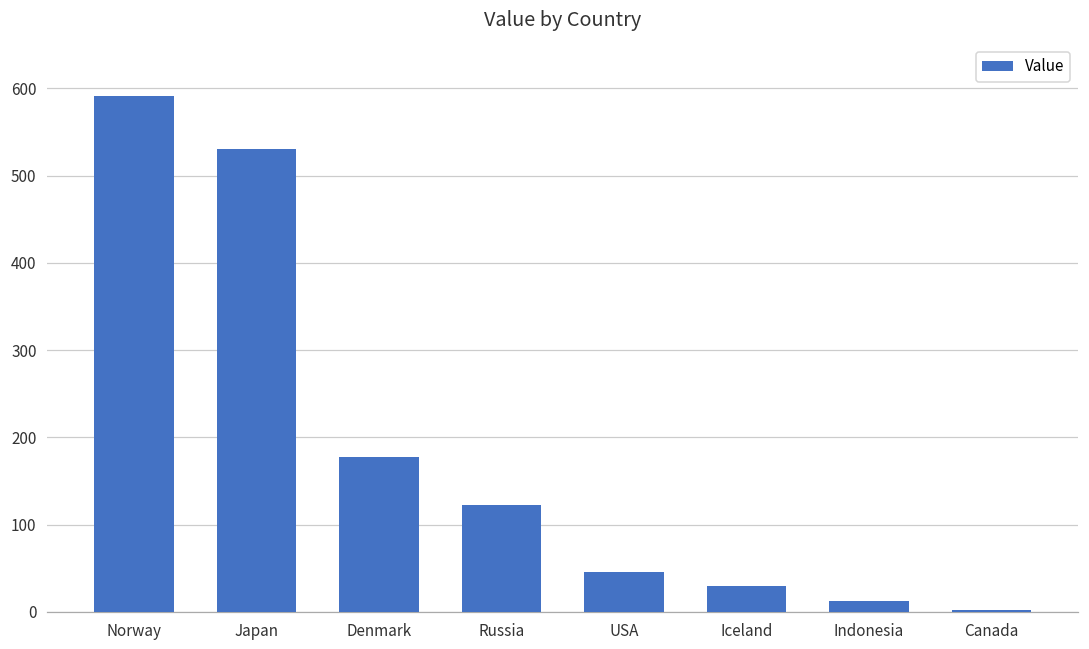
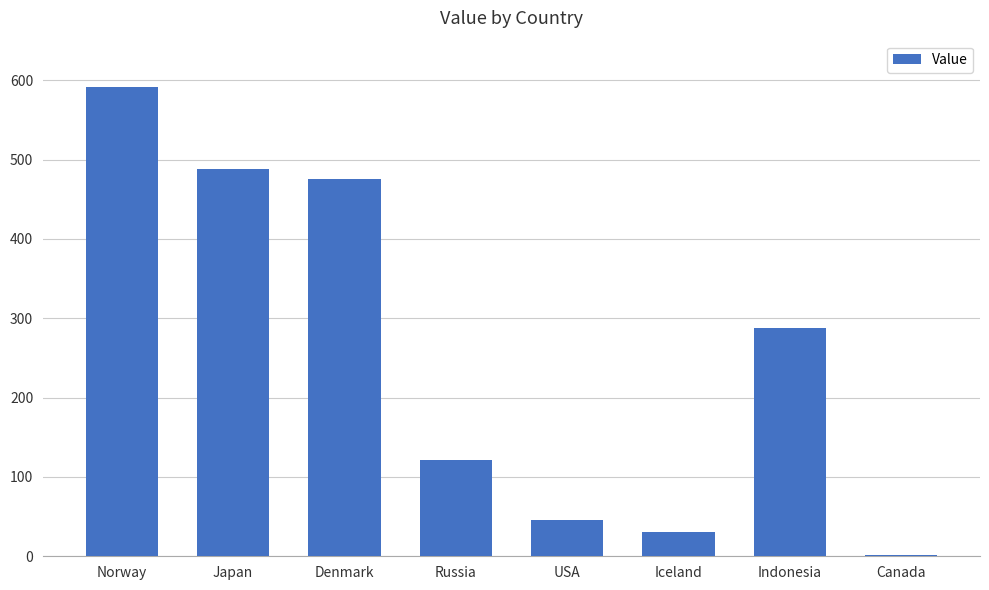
Japan: 530 -> 490
Denmark: 180 -> 480
Indonesia: 10 -> 290
